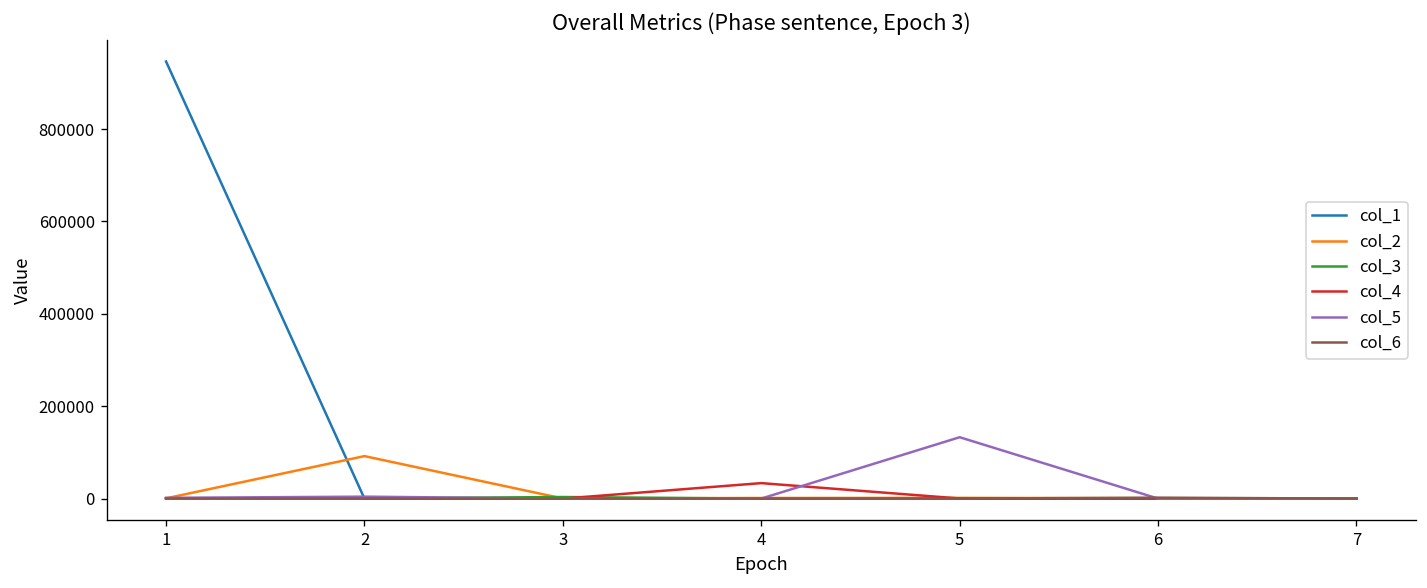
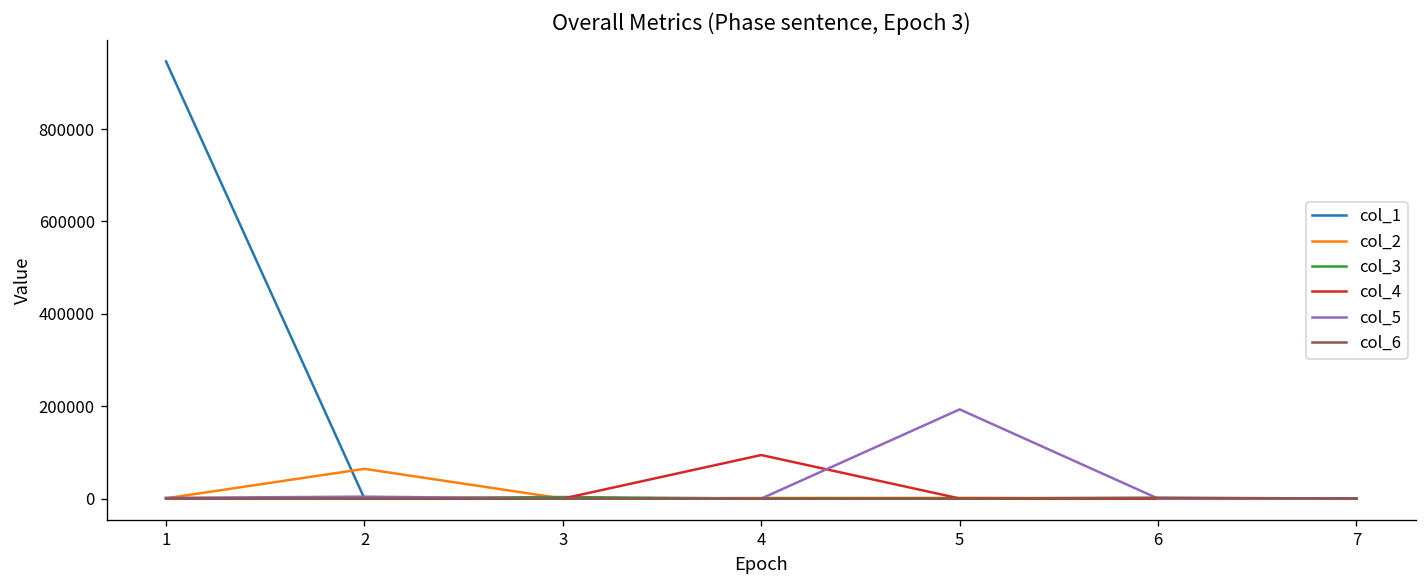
col_2, 2: 90000 -> 60000
col_4, 4: 30000 -> 90000
col_5, 5: 130000 -> 190000
